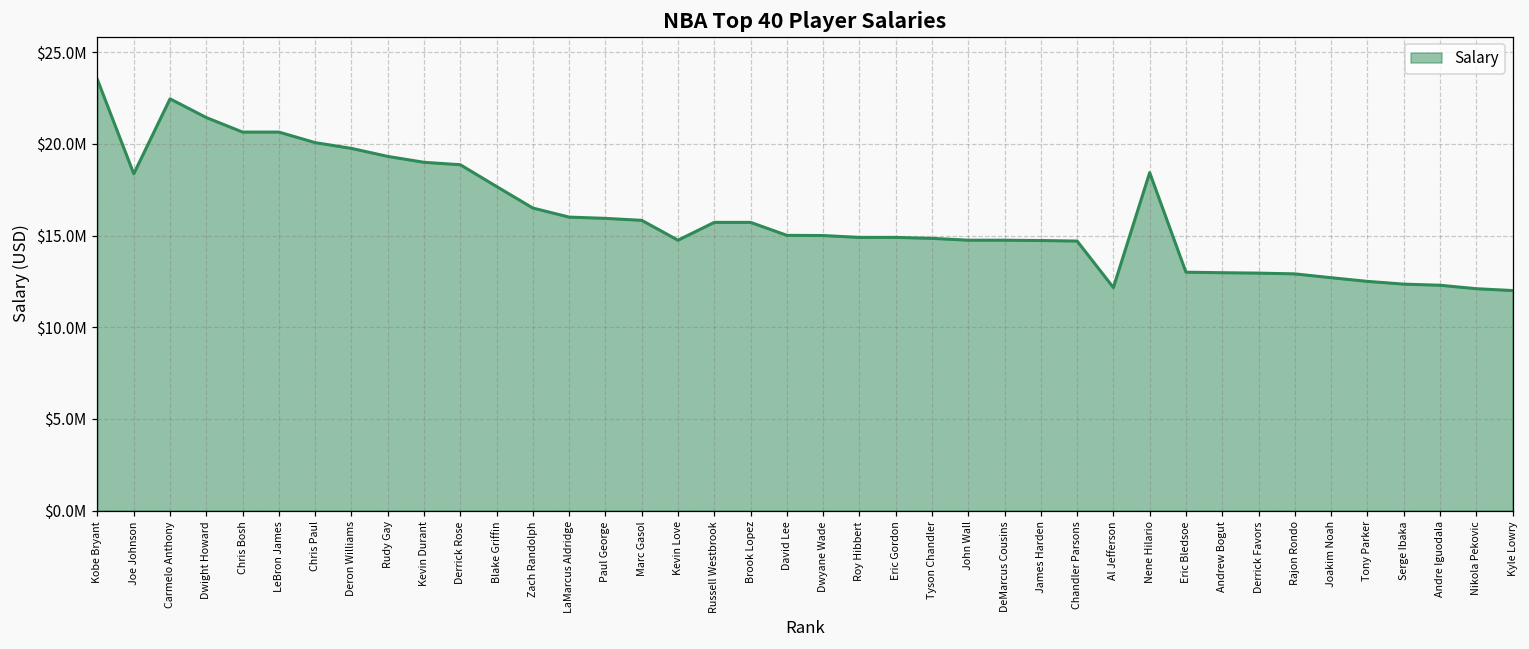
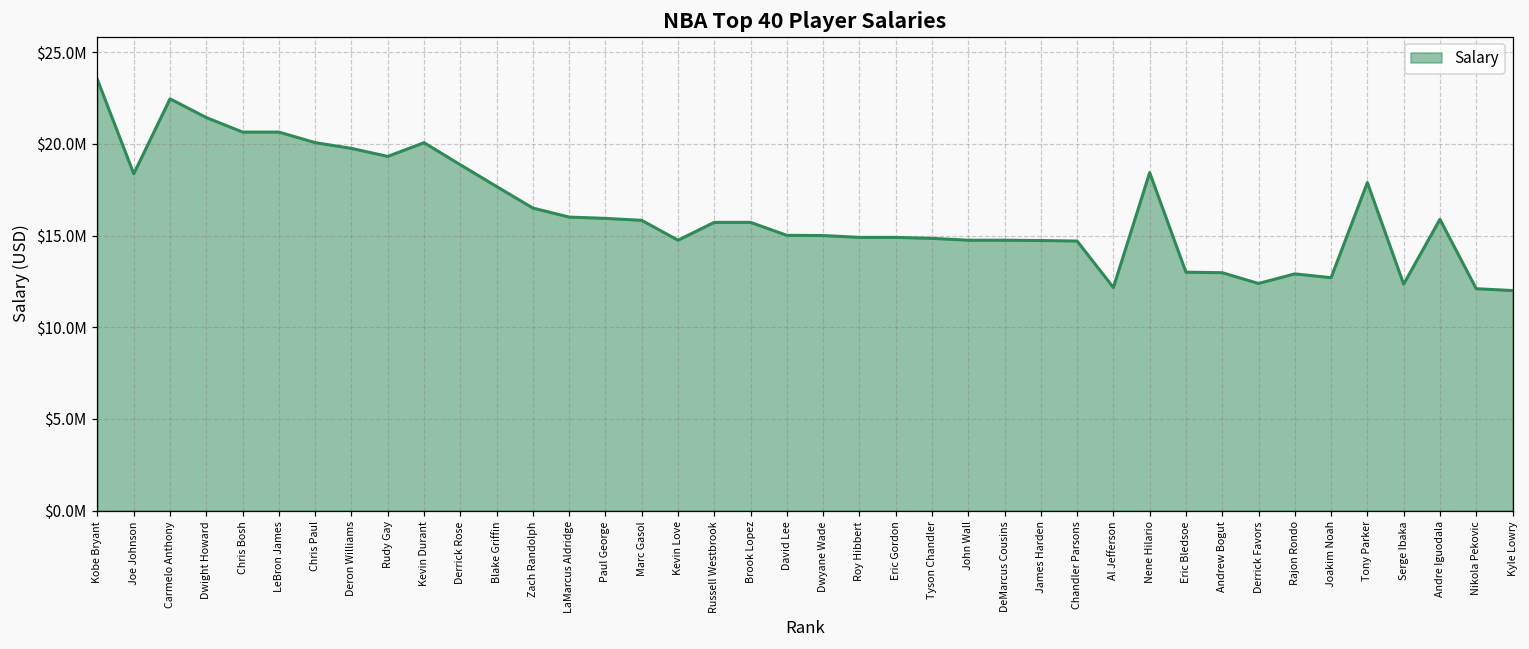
Kevin Durant: $19000000 -> $20100000
Derrick Favors: $13000000 -> $12400000
Tony Parker: $12500000 -> $17900000
Andre Iguodala: $12300000 -> $15900000
